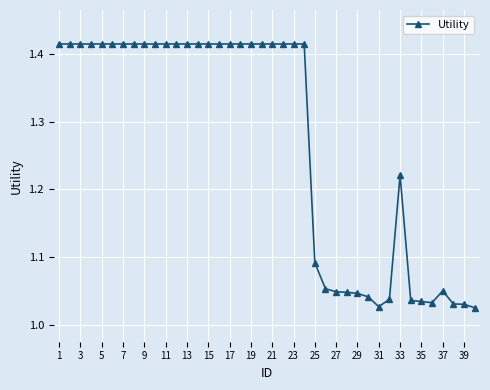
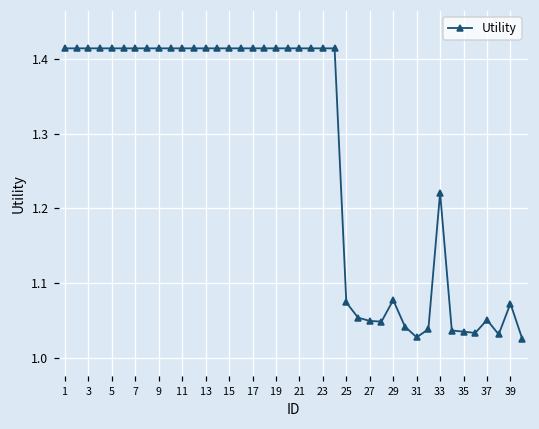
25: 1.09 -> 1.07
29: 1.05 -> 1.08
39: 1.03 -> 1.07
